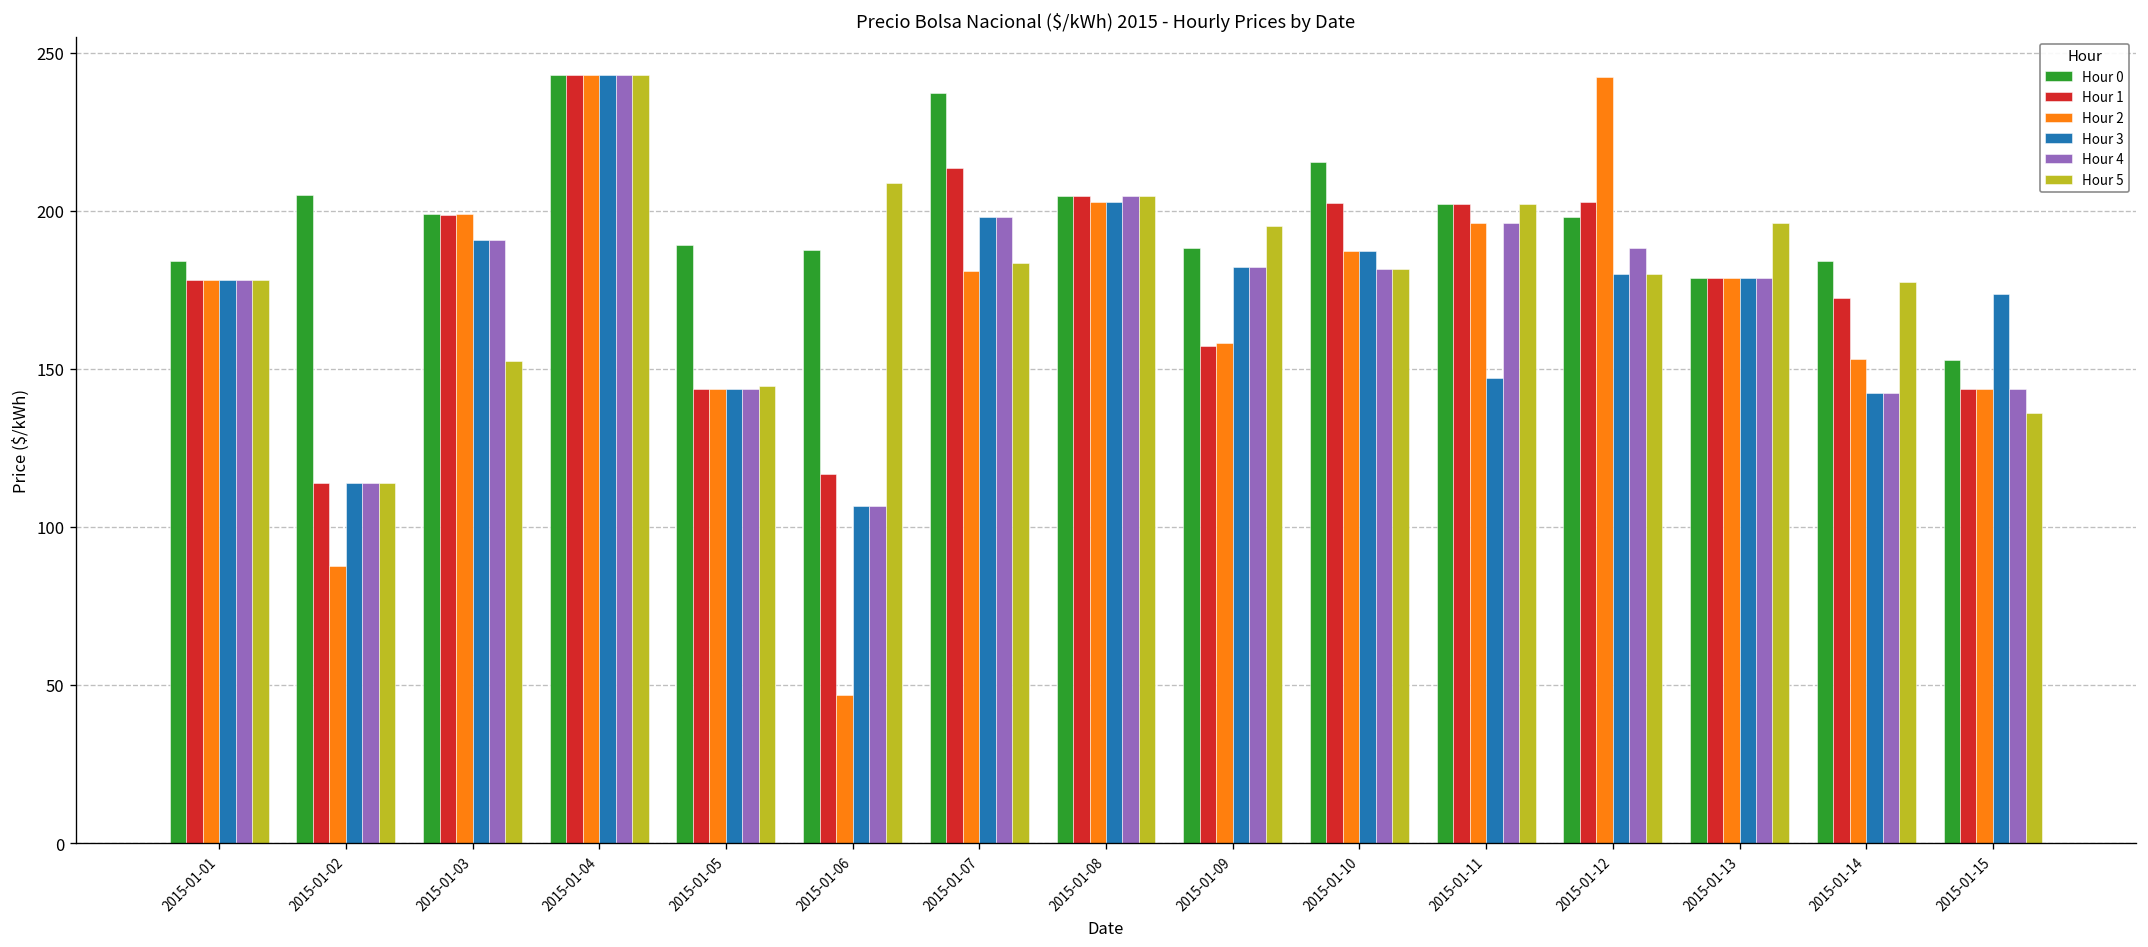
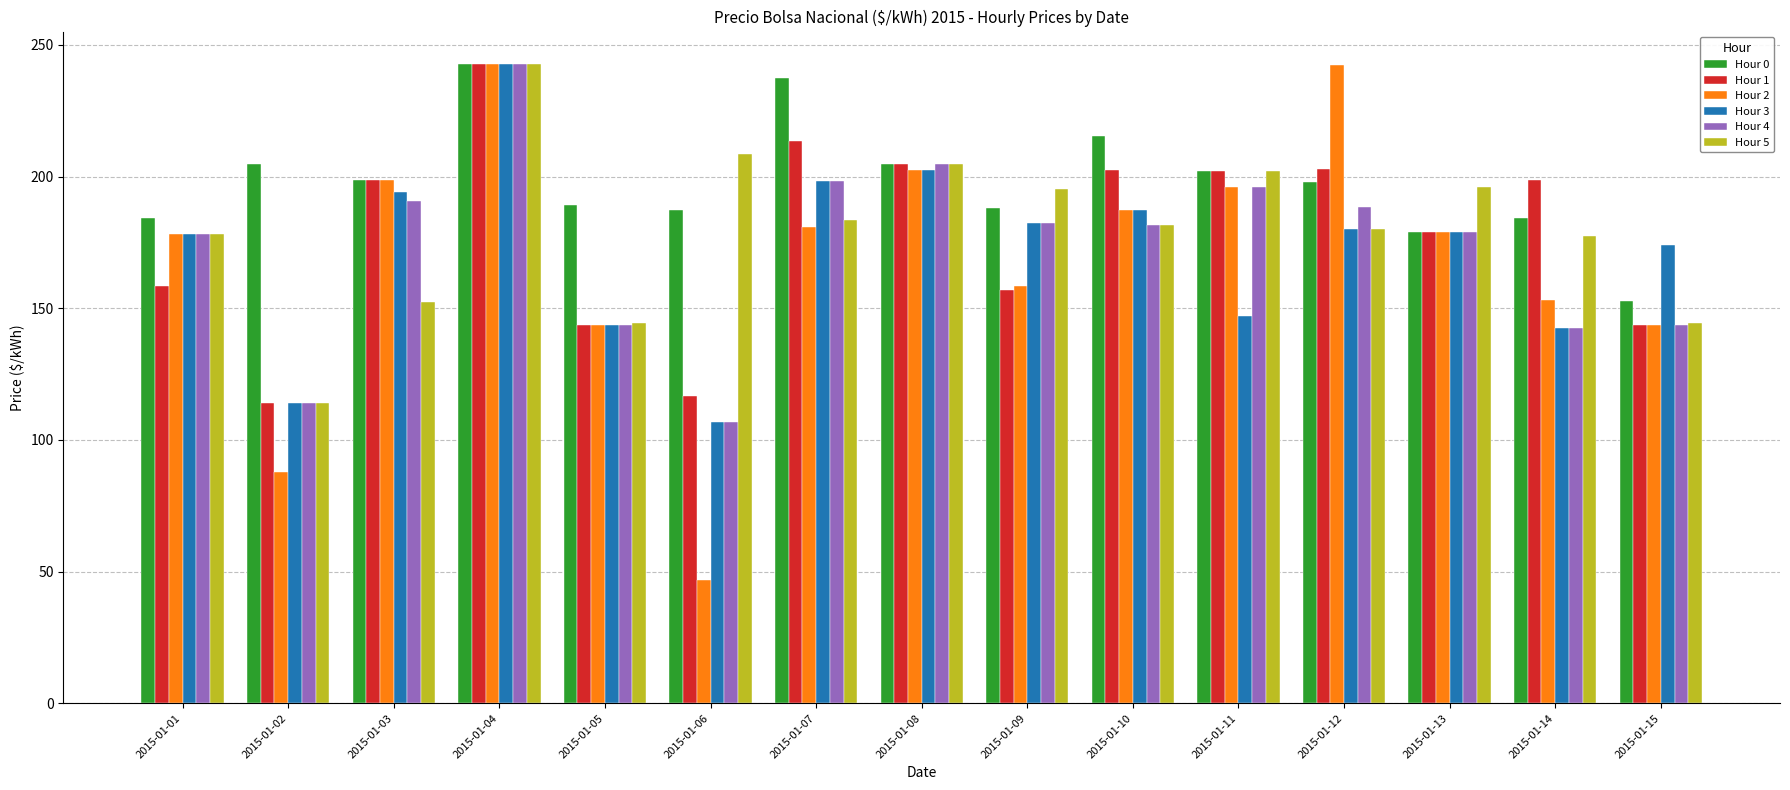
Hour 1, 2015-01-01: 178 -> 158
Hour 3, 2015-01-03: 191 -> 194
Hour 1, 2015-01-14: 172 -> 199
Hour 5, 2015-01-15: 136 -> 144
